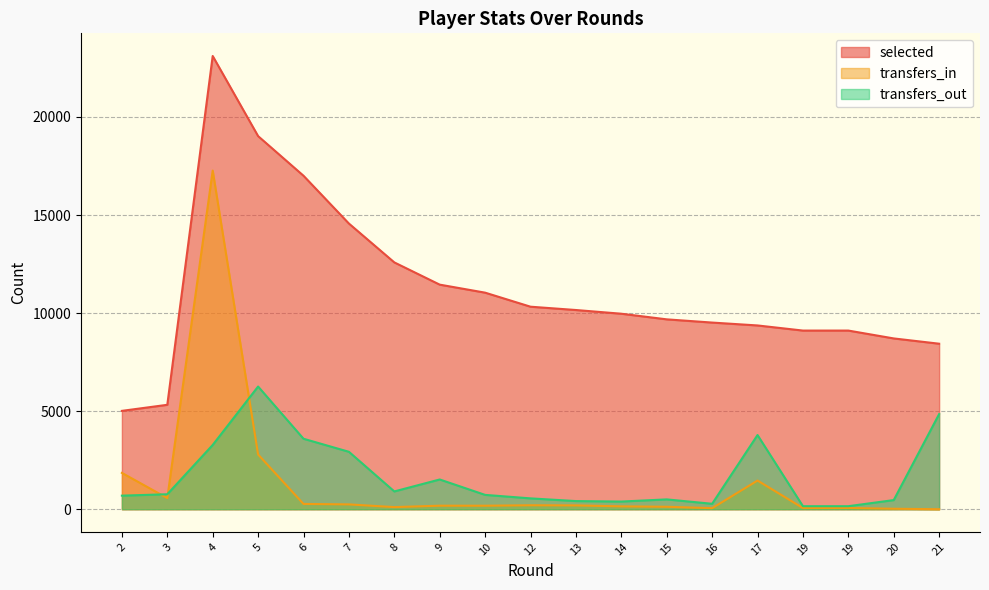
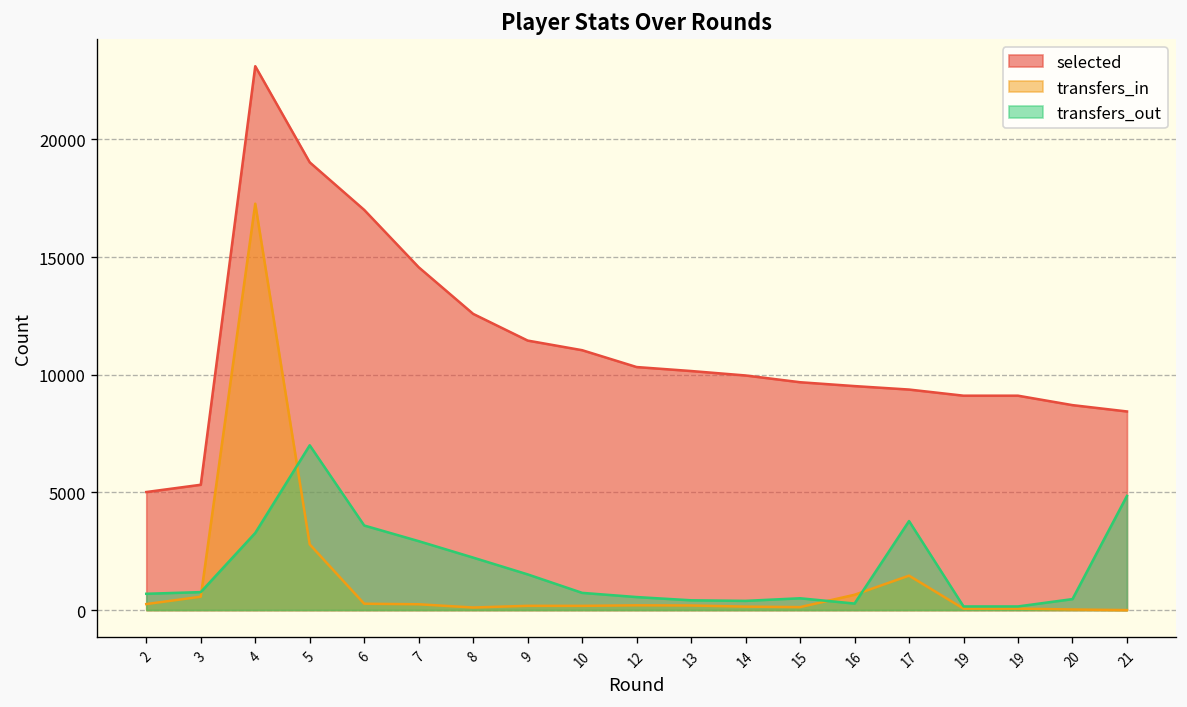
transfers_in, 2: 1900 -> 300
transfers_out, 5: 6300 -> 7000
transfers_out, 8: 900 -> 2200
transfers_in, 16: 100 -> 700
